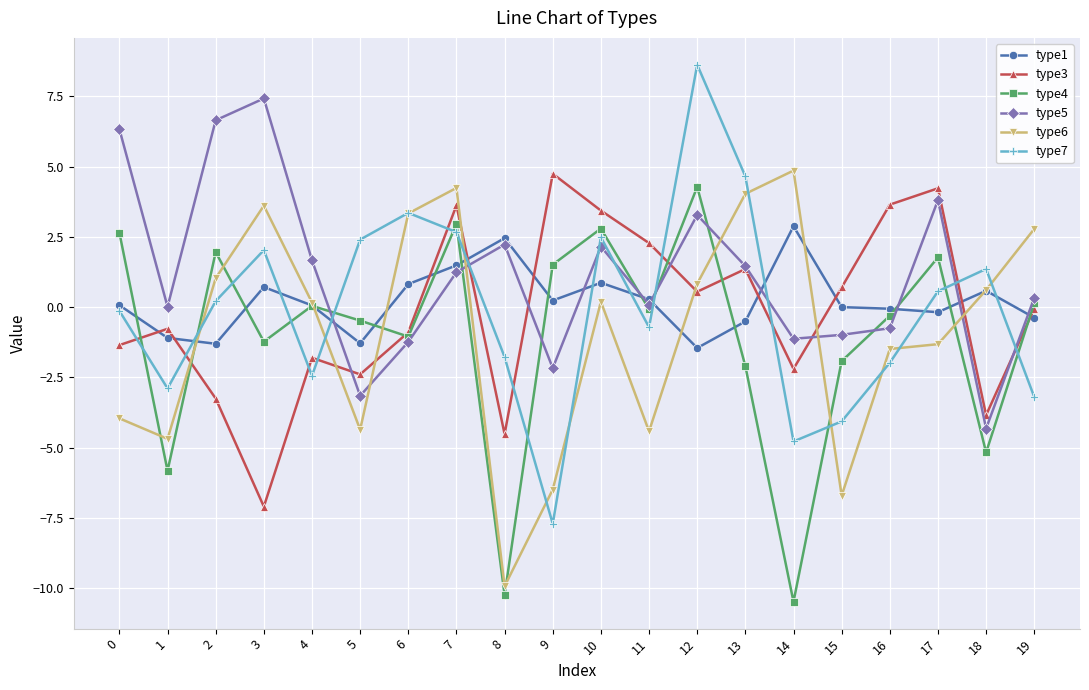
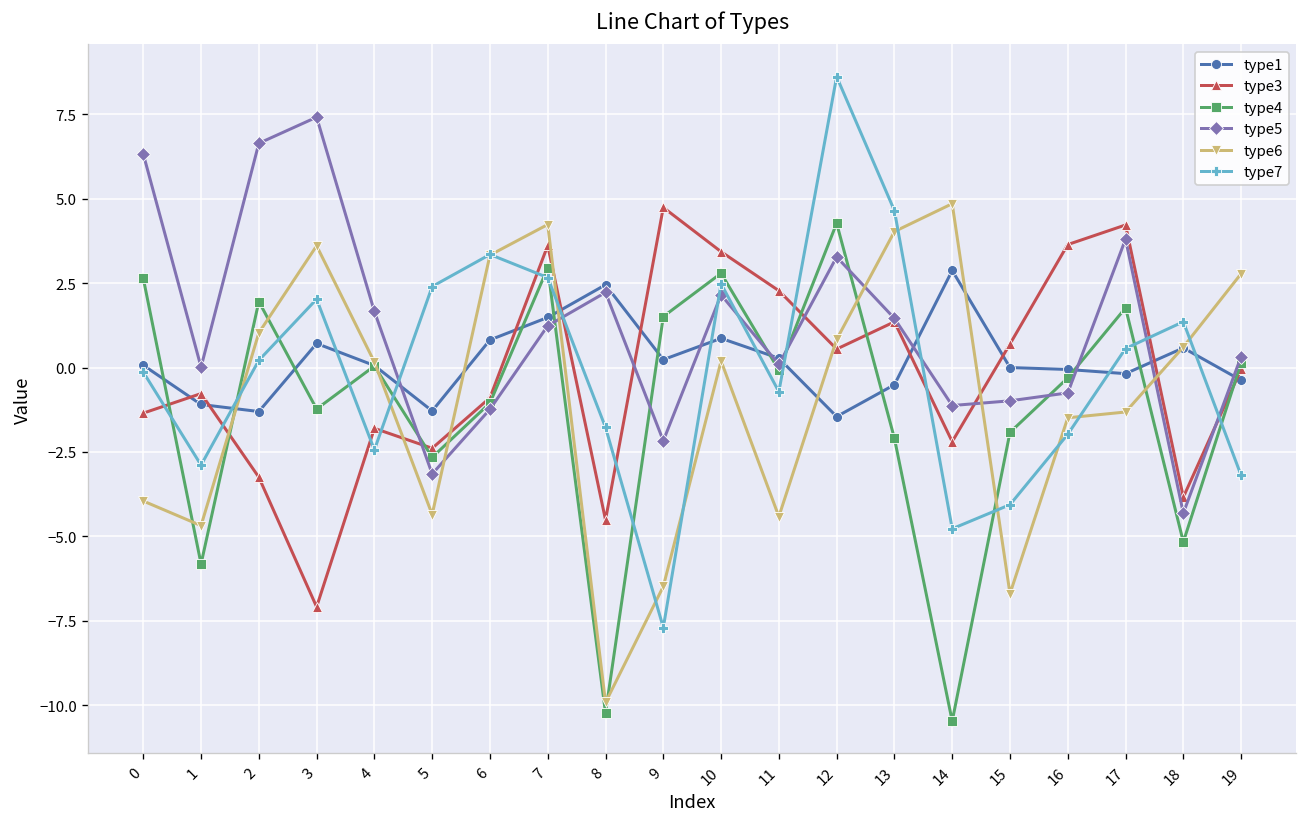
type4, 5: -0.5 -> -2.7
